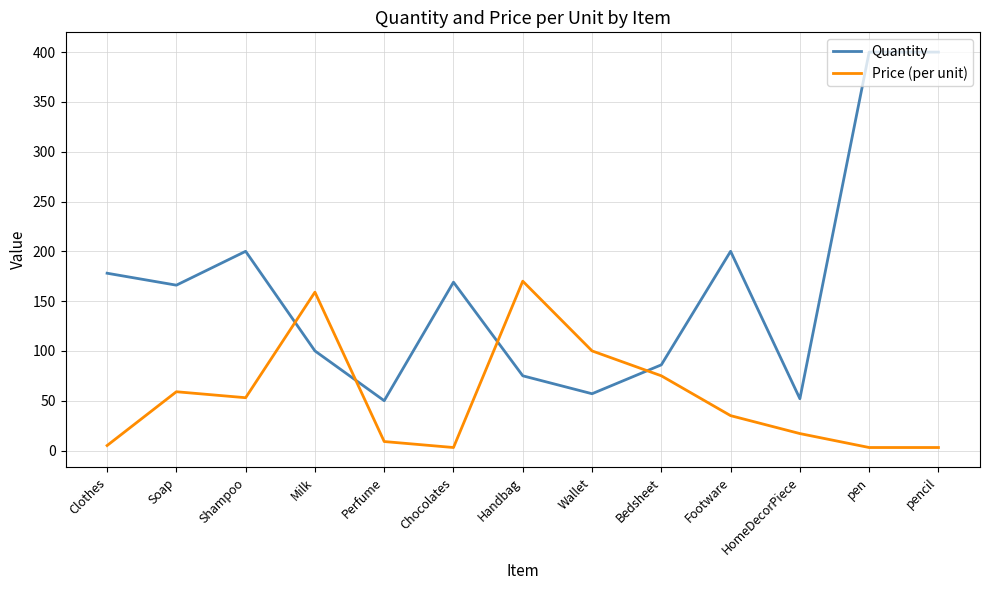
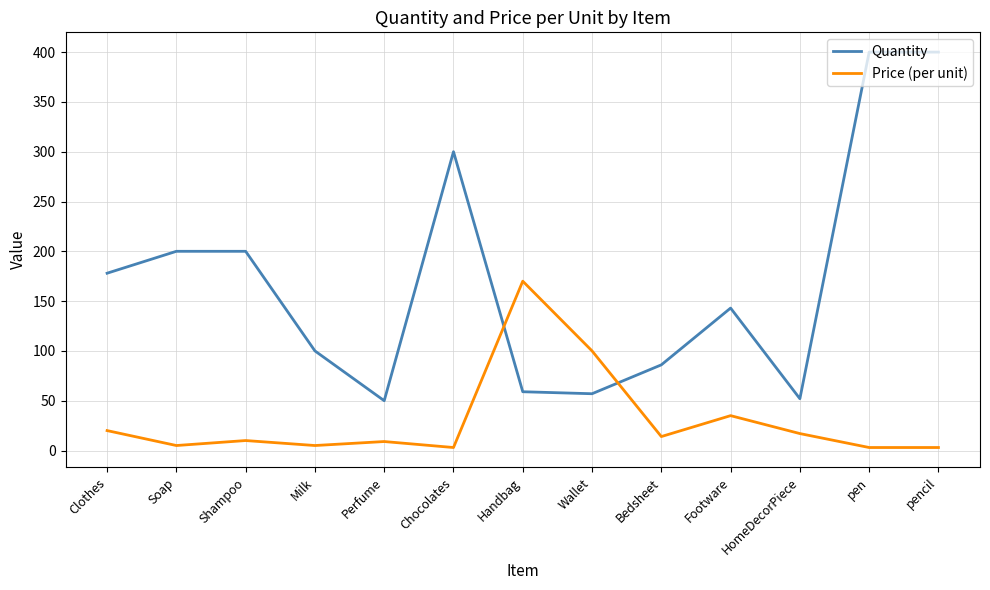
Price (per unit), Clothes: 10 -> 20
Quantity, Soap: 170 -> 200
Price (per unit), Soap: 60 -> 10
Price (per unit), Shampoo: 50 -> 10
Price (per unit), Milk: 160 -> 10
Quantity, Chocolates: 170 -> 300
Quantity, Handbag: 80 -> 60
Price (per unit), Bedsheet: 80 -> 10
Quantity, Footware: 200 -> 140
